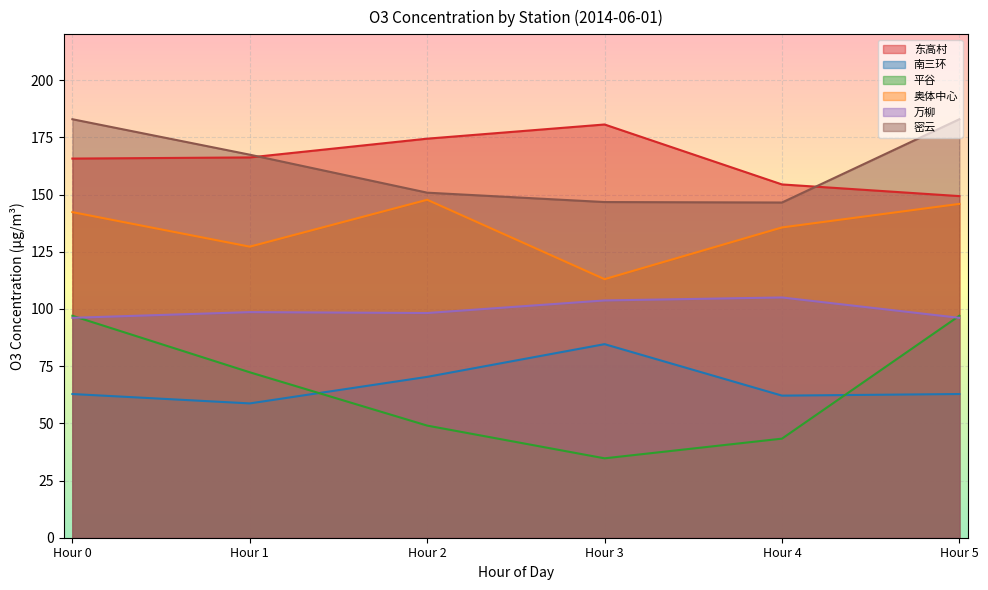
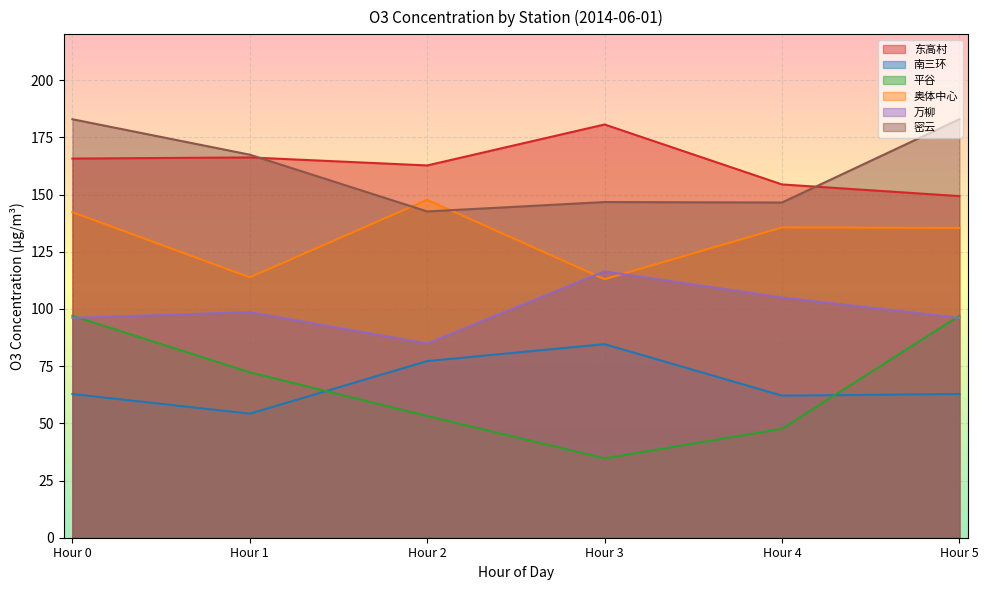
南三环, Hour 1: 59 -> 54
奥体中心, Hour 1: 127 -> 114
东高村, Hour 2: 174 -> 163
南三环, Hour 2: 70 -> 77
平谷, Hour 2: 49 -> 53
万柳, Hour 2: 98 -> 85
密云, Hour 2: 151 -> 143
万柳, Hour 3: 104 -> 116
平谷, Hour 4: 43 -> 48
奥体中心, Hour 5: 146 -> 135
